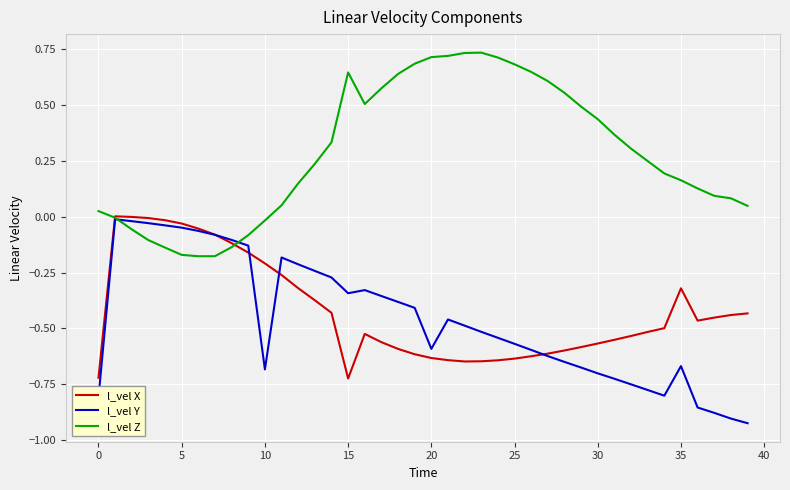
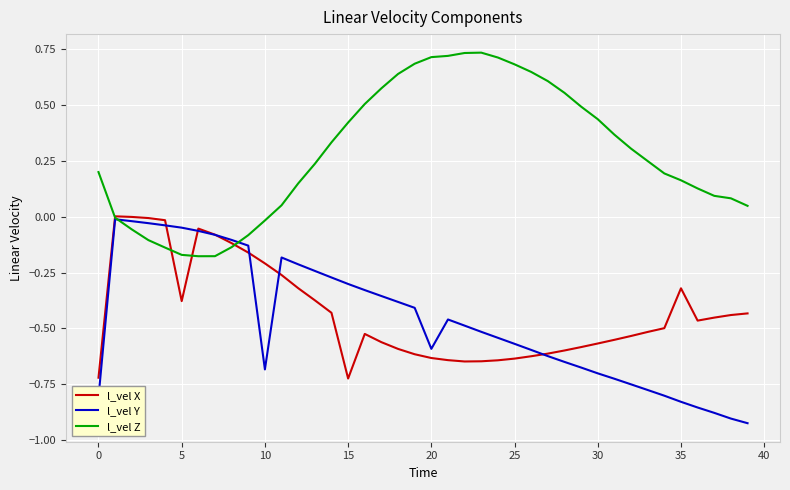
l_vel Z, 0: 0.03 -> 0.20
l_vel X, 5: -0.03 -> -0.38
l_vel Y, 15: -0.34 -> -0.30
l_vel Z, 15: 0.65 -> 0.42
l_vel Y, 35: -0.67 -> -0.83
